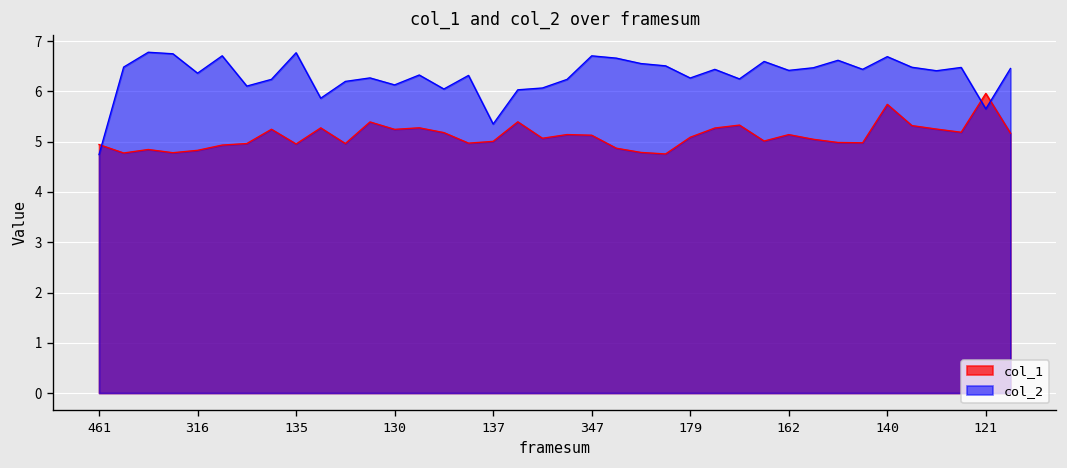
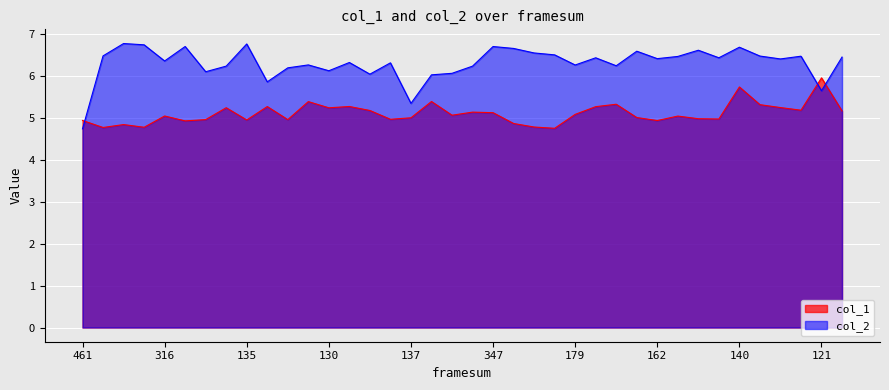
col_1, 316: 4.8 -> 5.1
col_1, 162: 5.1 -> 4.9
